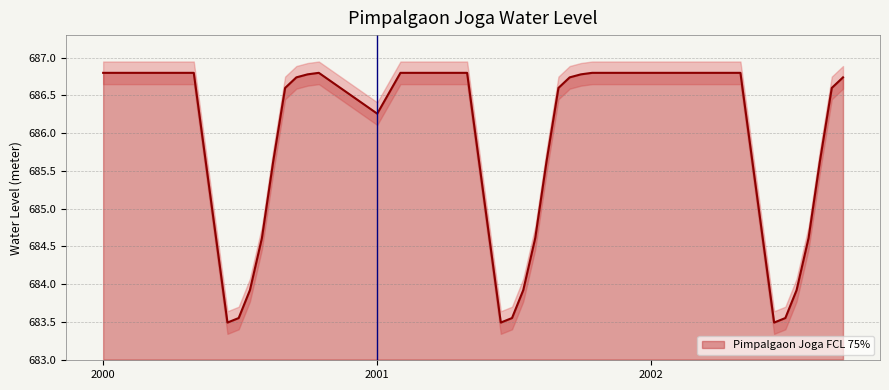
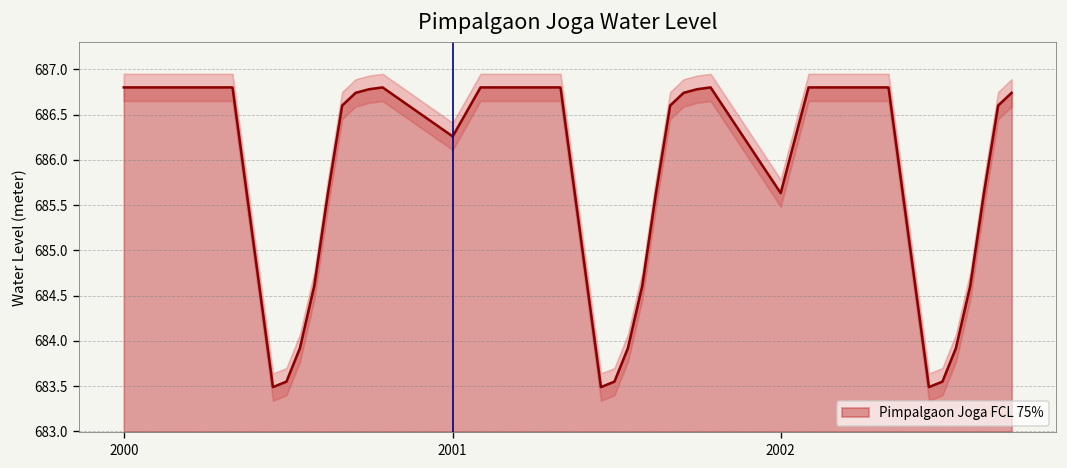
Pimpalgaon Joga FCL 75%, 2002: 686.8 -> 685.6
